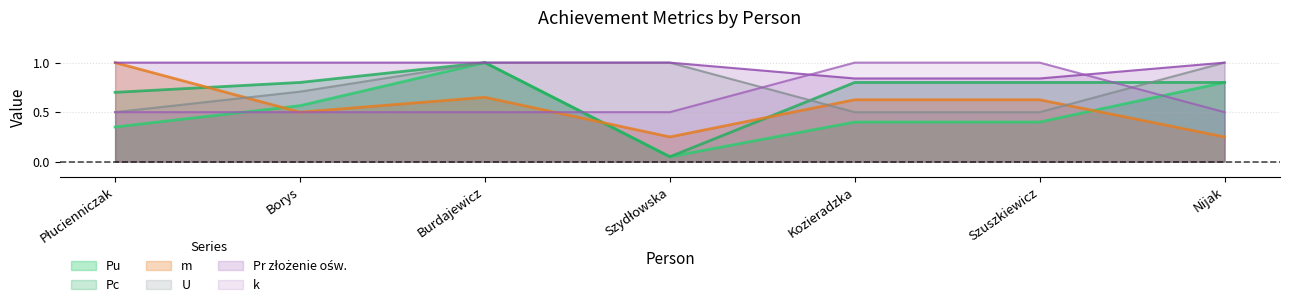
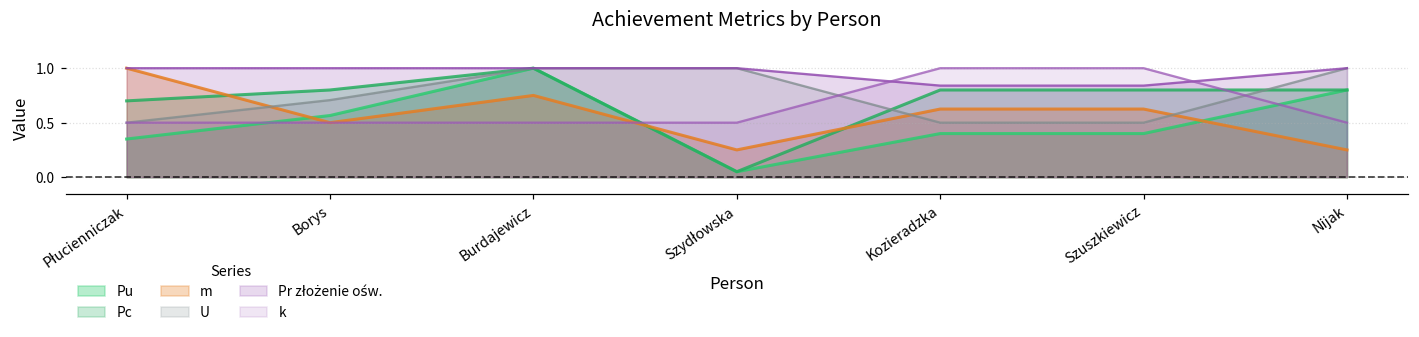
m, Burdajewicz: 0.7 -> 0.8
